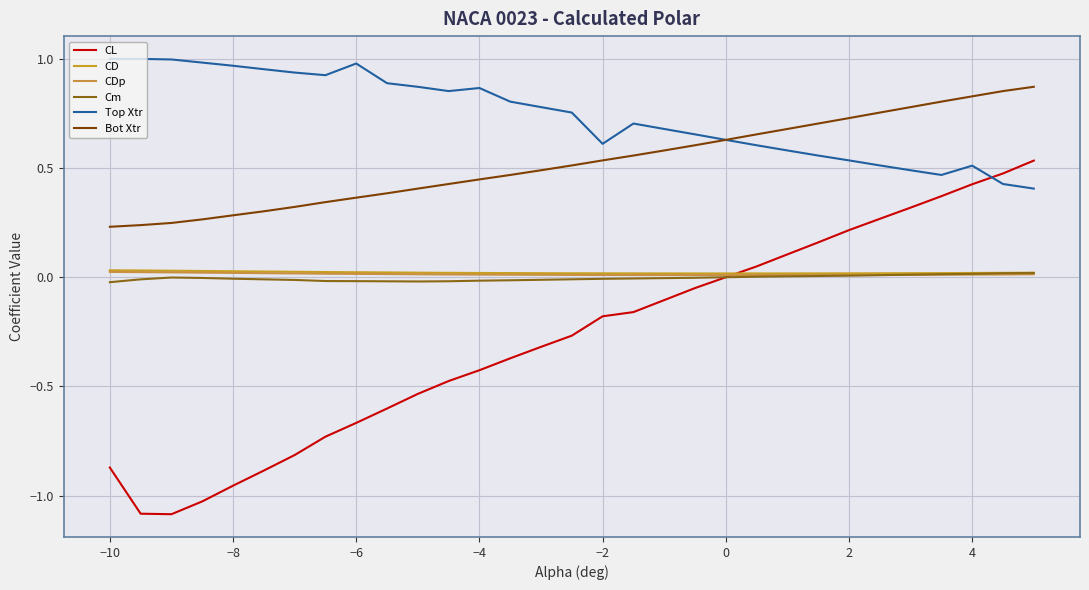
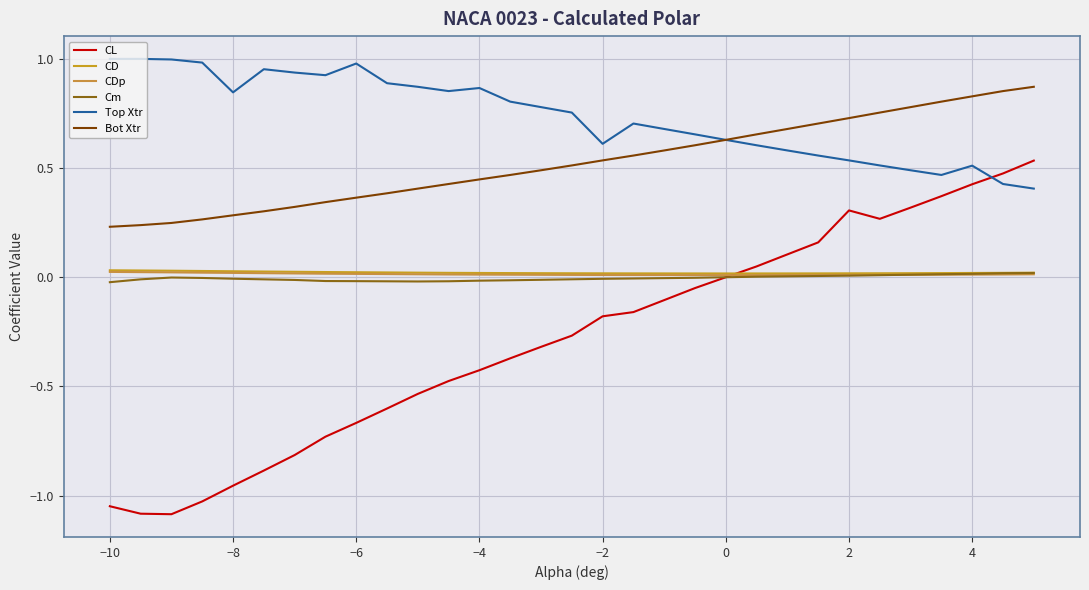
CL, −10: -0.87 -> -1.05
Top Xtr, −8: 0.97 -> 0.85
CL, 2: 0.22 -> 0.31
